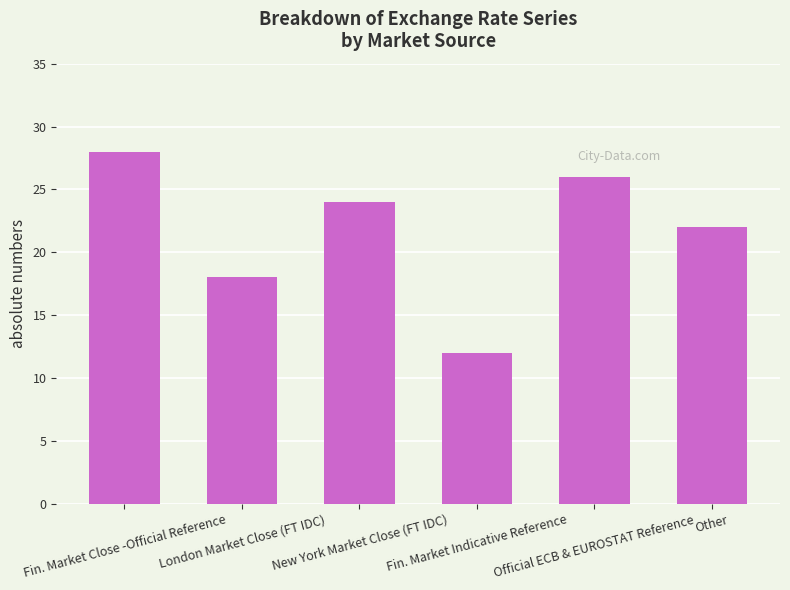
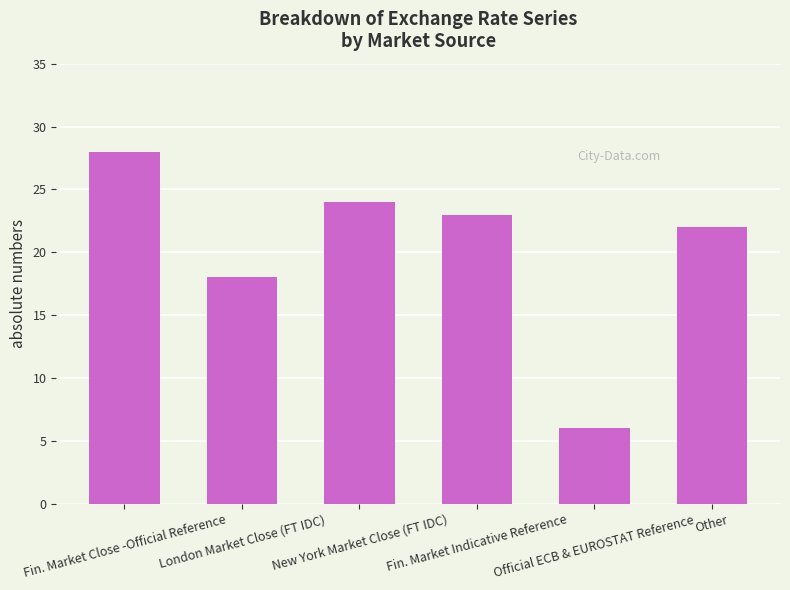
Fin. Market Indicative Reference: 12 -> 23
Official ECB & EUROSTAT Reference: 26 -> 6
